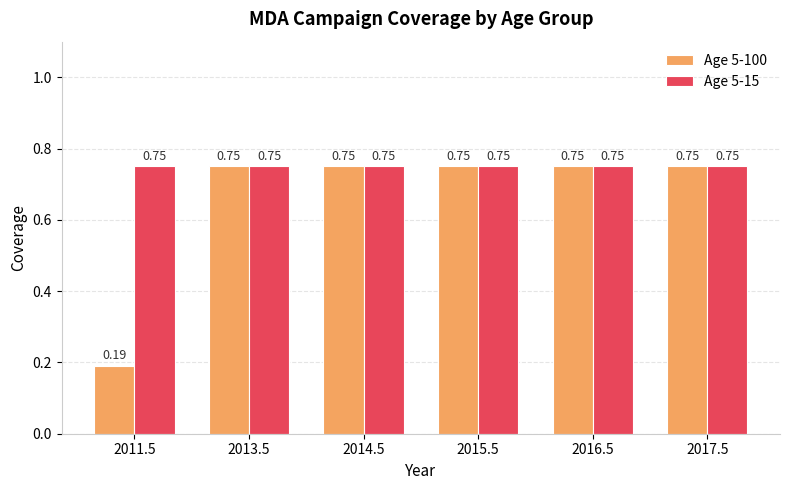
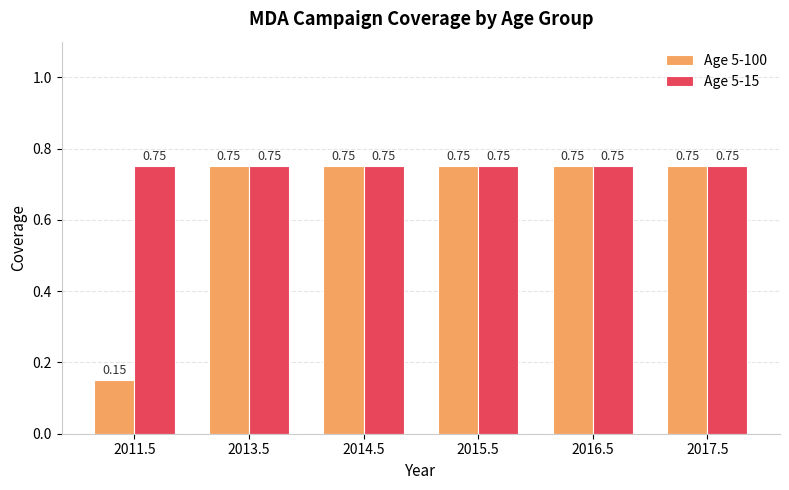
Age 5-100, 2011.5: 0.19 -> 0.15
